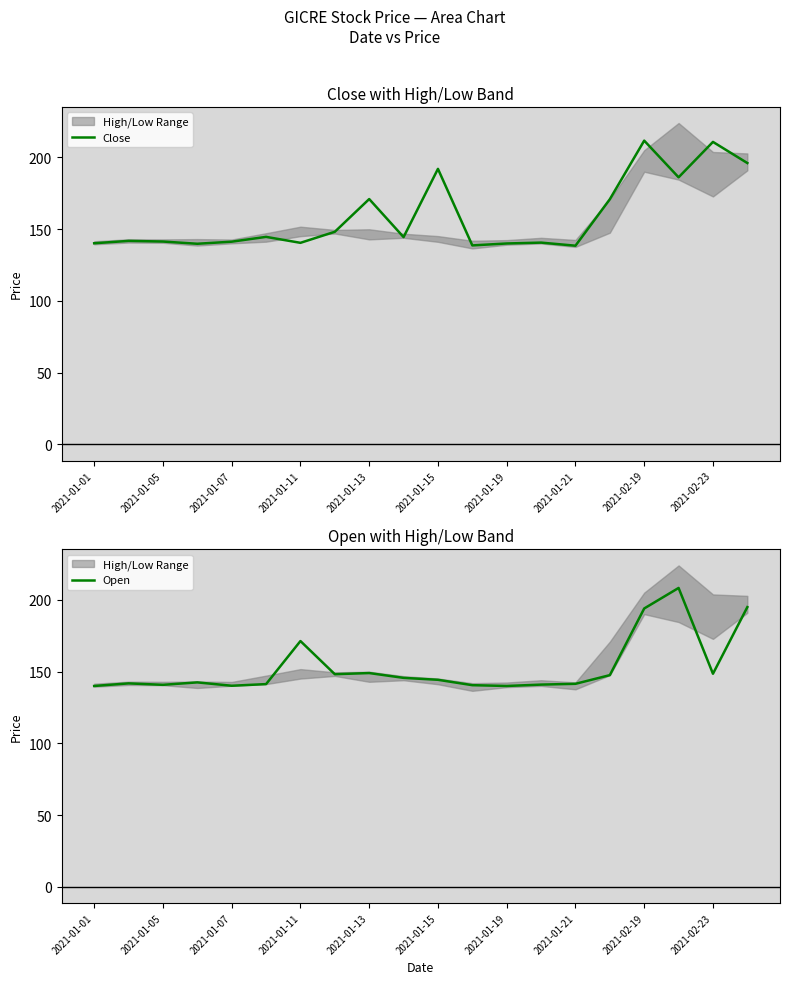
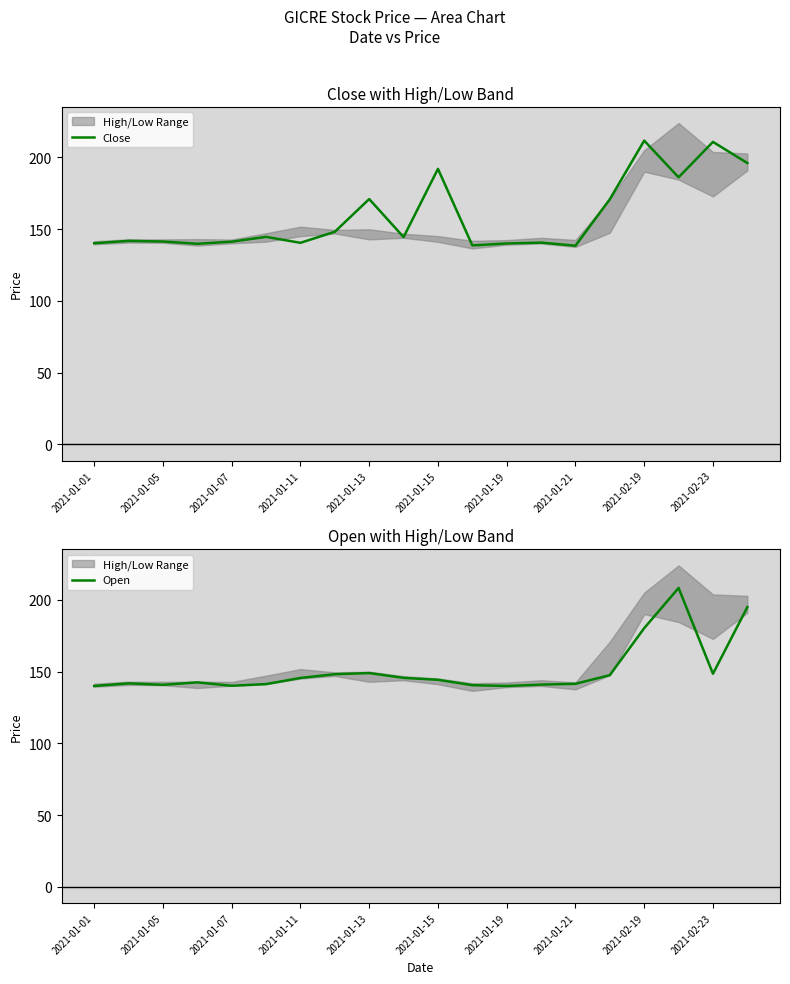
Open with High/Low Band, Open, 2021-01-11: 171 -> 146
Open with High/Low Band, Open, 2021-02-19: 194 -> 180
